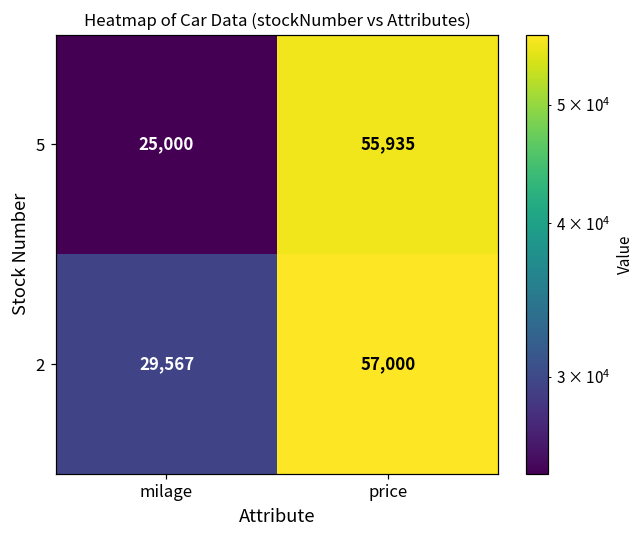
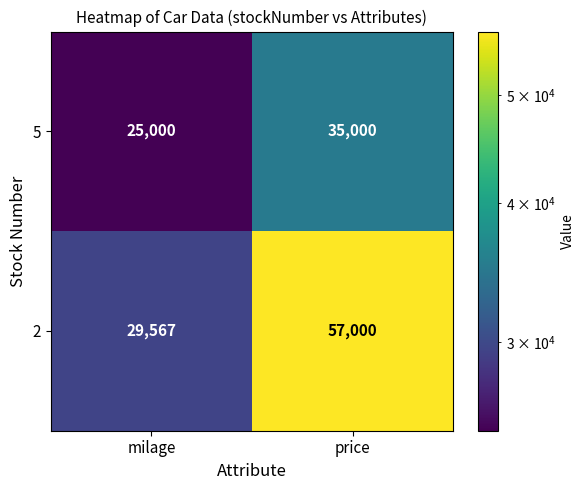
5, price: 55,935 -> 35,000
